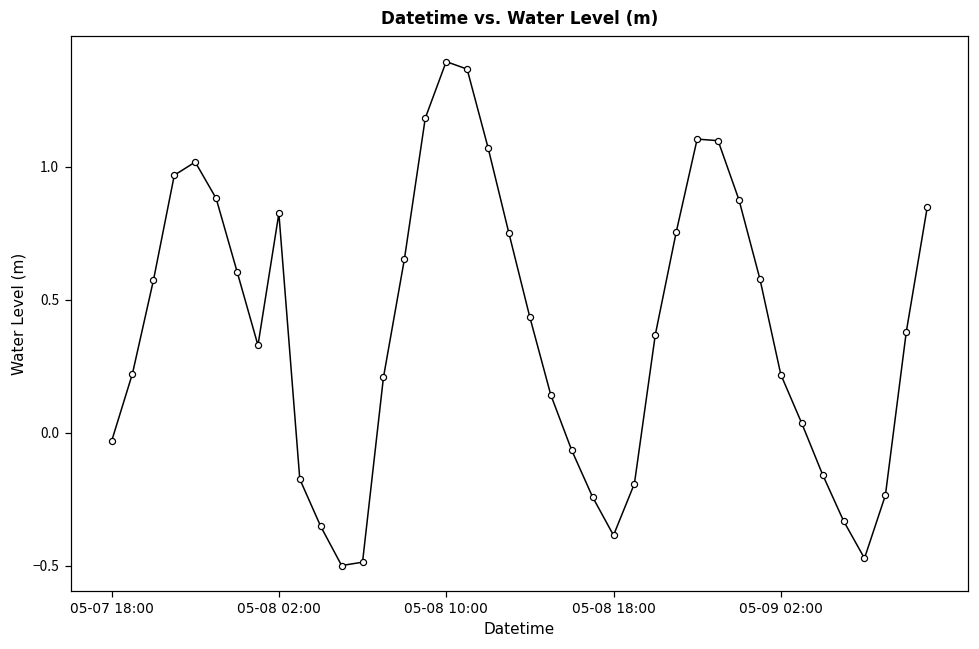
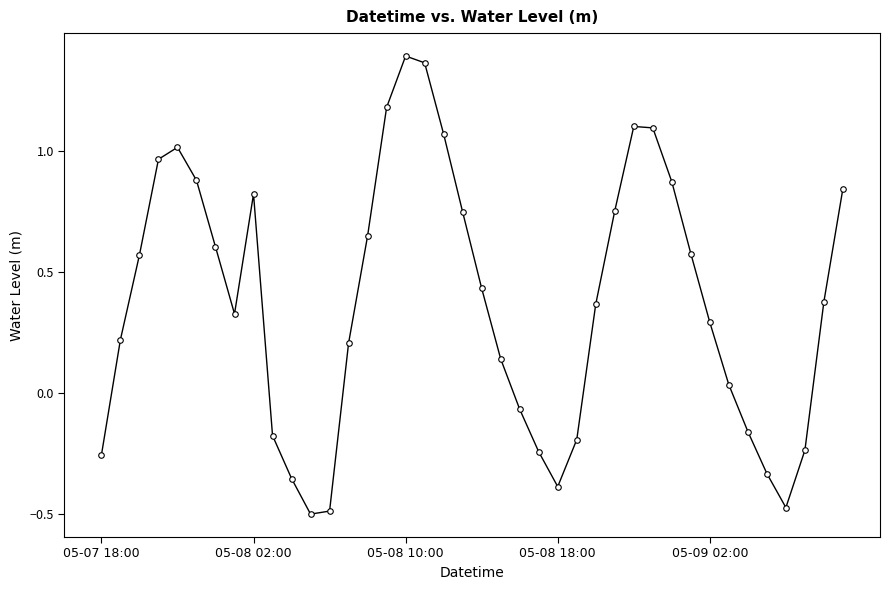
05-07 18:00: -0.03 -> -0.25
05-09 02:00: 0.22 -> 0.29
